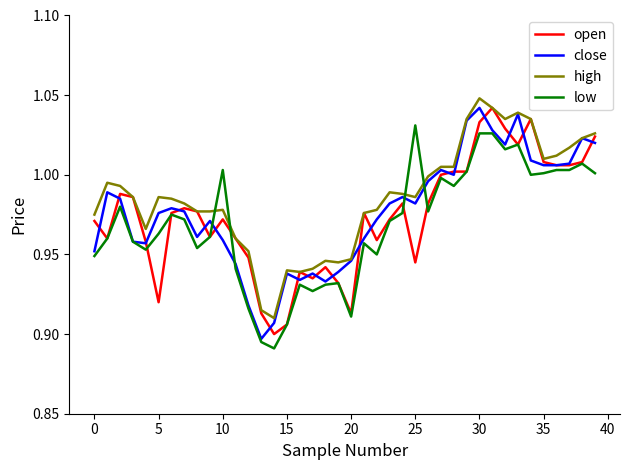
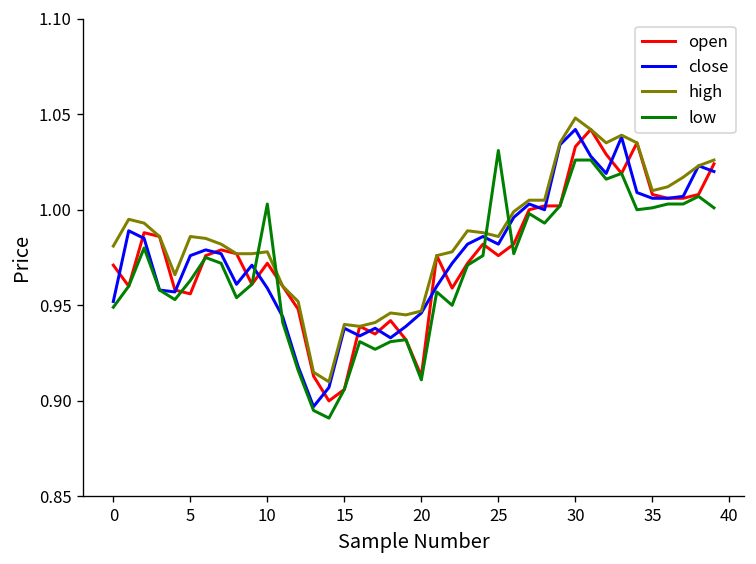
high, 0: 0.975 -> 0.981
open, 5: 0.920 -> 0.956
open, 25: 0.945 -> 0.976
